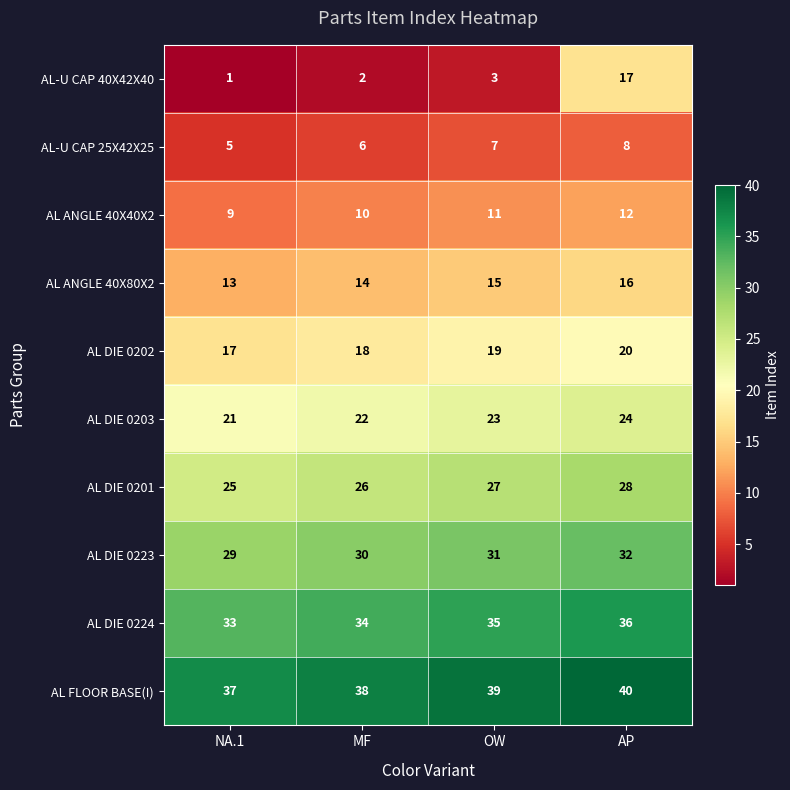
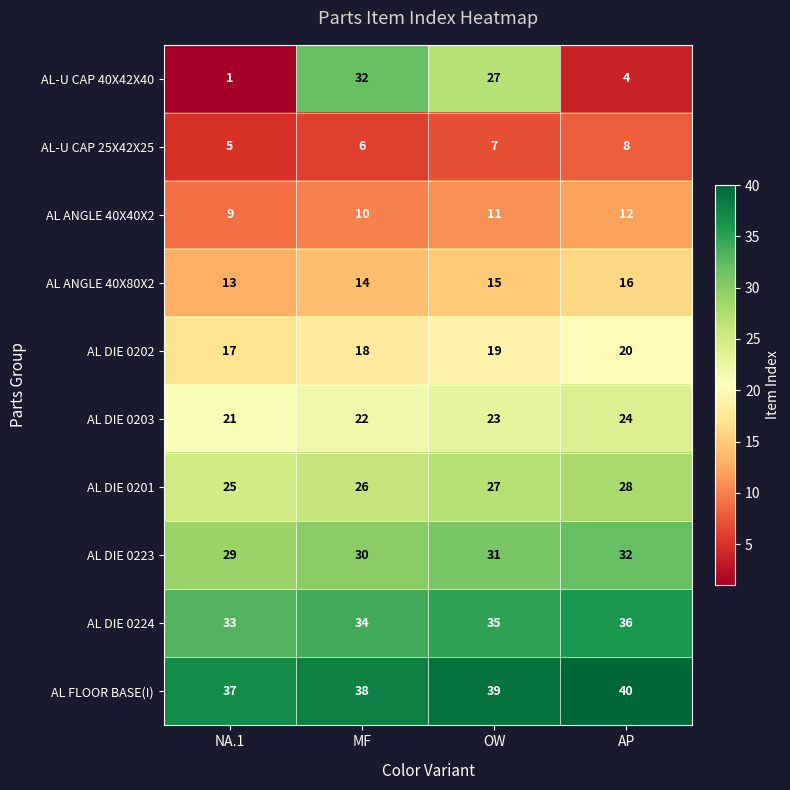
AL-U CAP 40X42X40, MF: 2 -> 32
AL-U CAP 40X42X40, OW: 3 -> 27
AL-U CAP 40X42X40, AP: 17 -> 4
